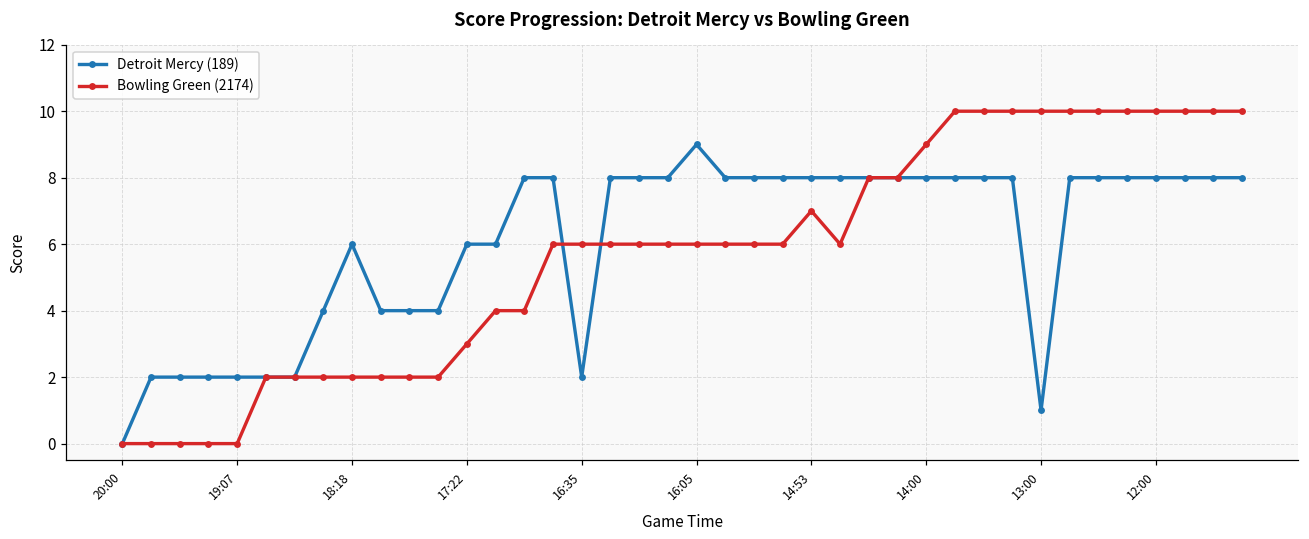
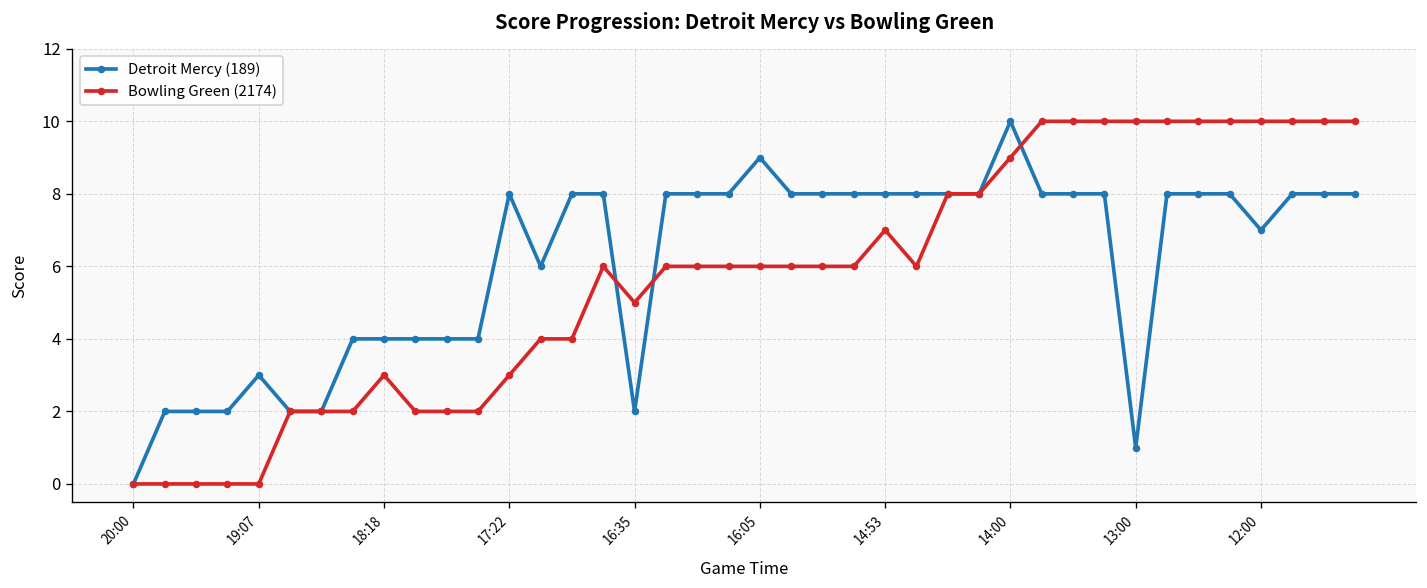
Detroit Mercy (189), 19:07: 2 -> 3
Detroit Mercy (189), 18:18: 6 -> 4
Bowling Green (2174), 18:18: 2 -> 3
Detroit Mercy (189), 17:22: 6 -> 8
Bowling Green (2174), 16:35: 6 -> 5
Detroit Mercy (189), 14:00: 8 -> 10
Detroit Mercy (189), 12:00: 8 -> 7
